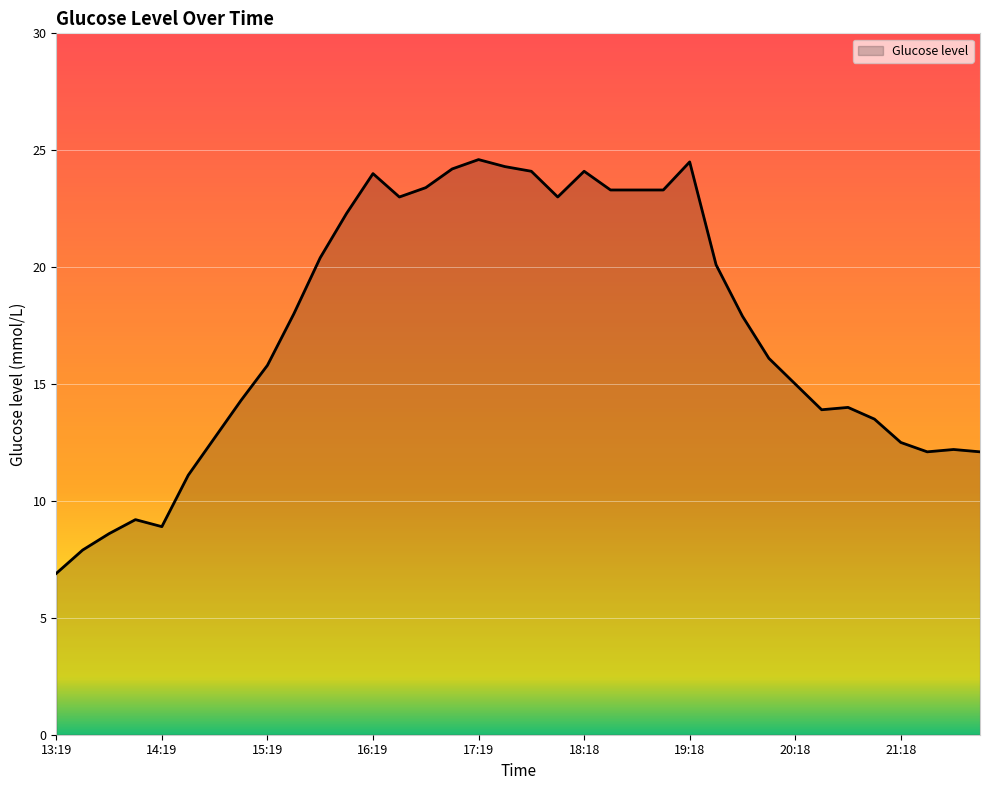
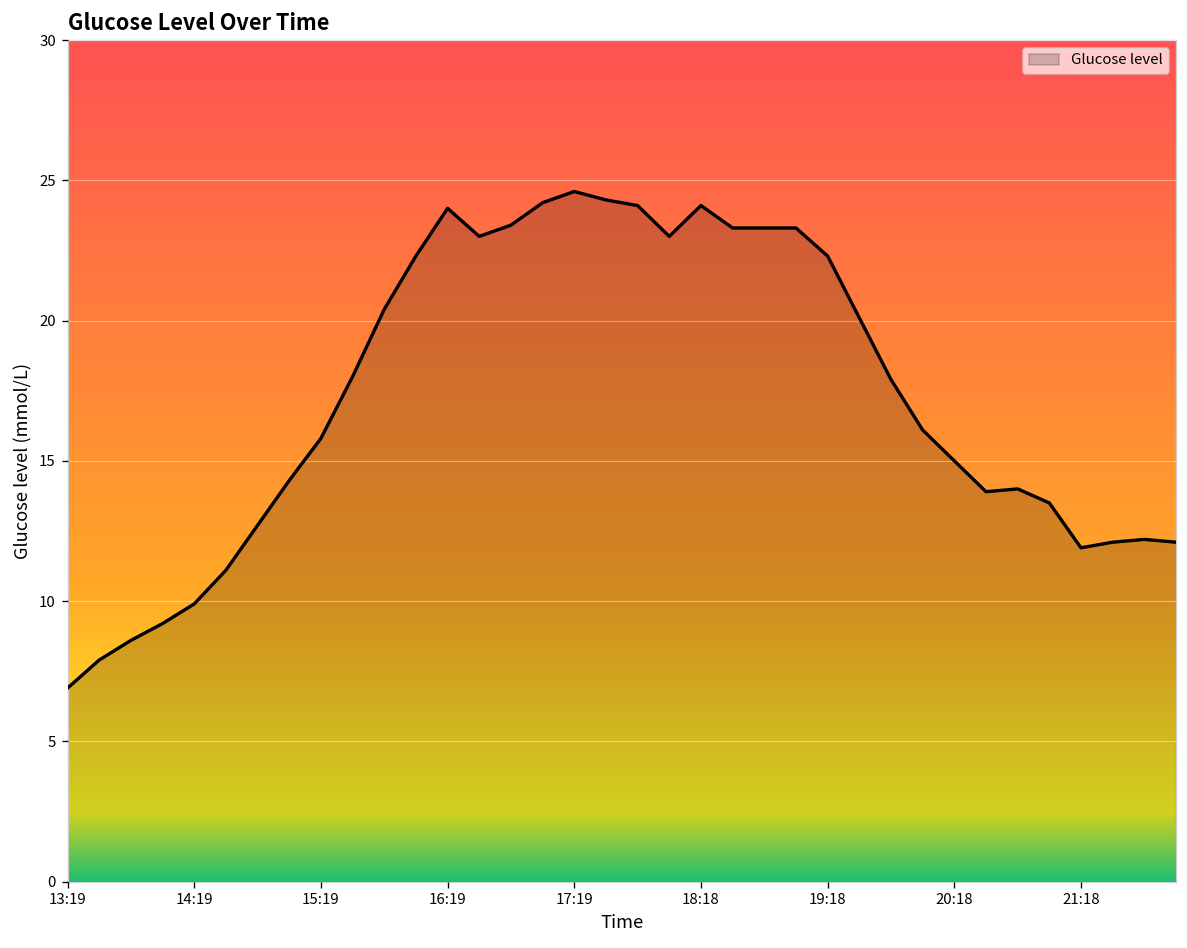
14:19: 8.9 -> 9.9
19:18: 24.5 -> 22.3
21:18: 12.5 -> 11.9
